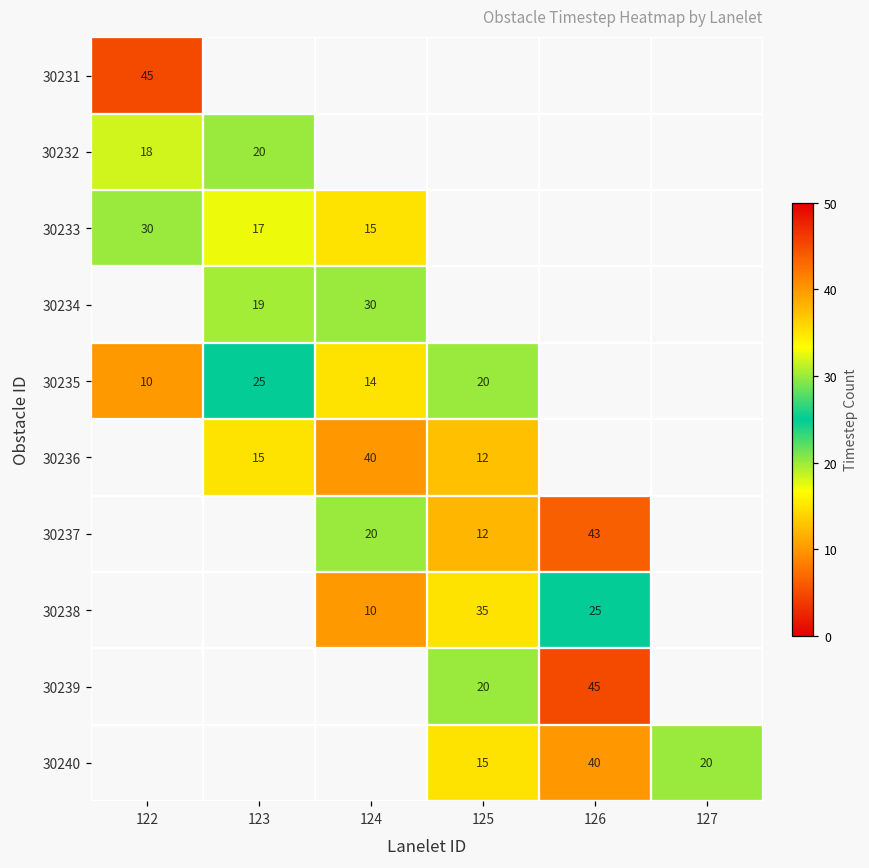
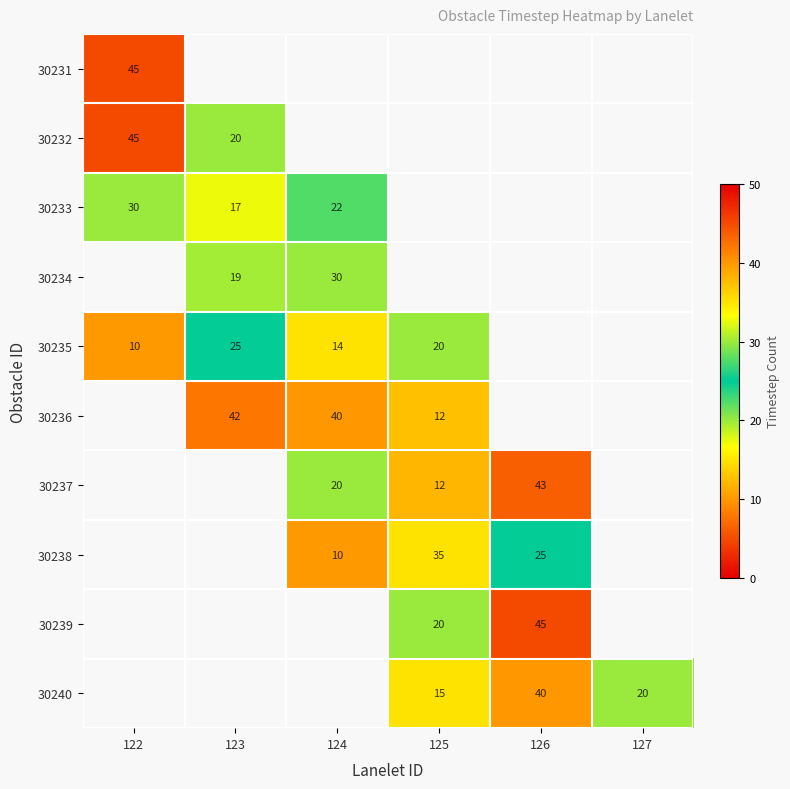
30232, 122: 18 -> 45
30233, 124: 15 -> 22
30236, 123: 15 -> 42
